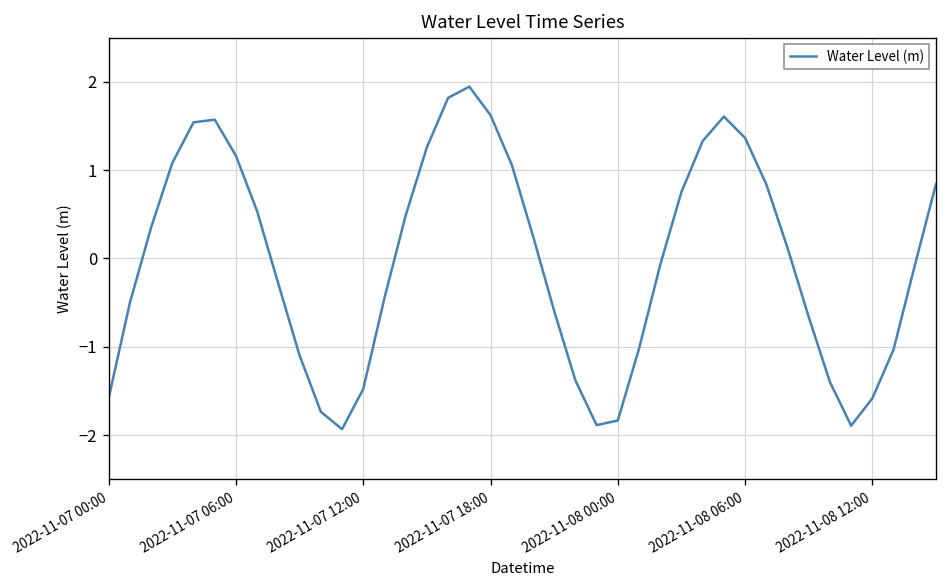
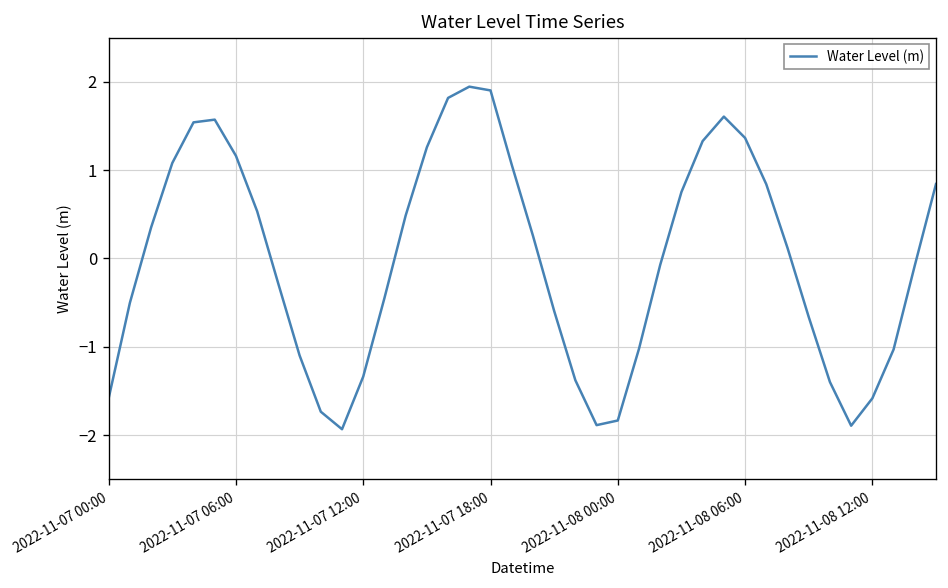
2022-11-07 12:00: -1.5 -> -1.3
2022-11-07 18:00: 1.6 -> 1.9
